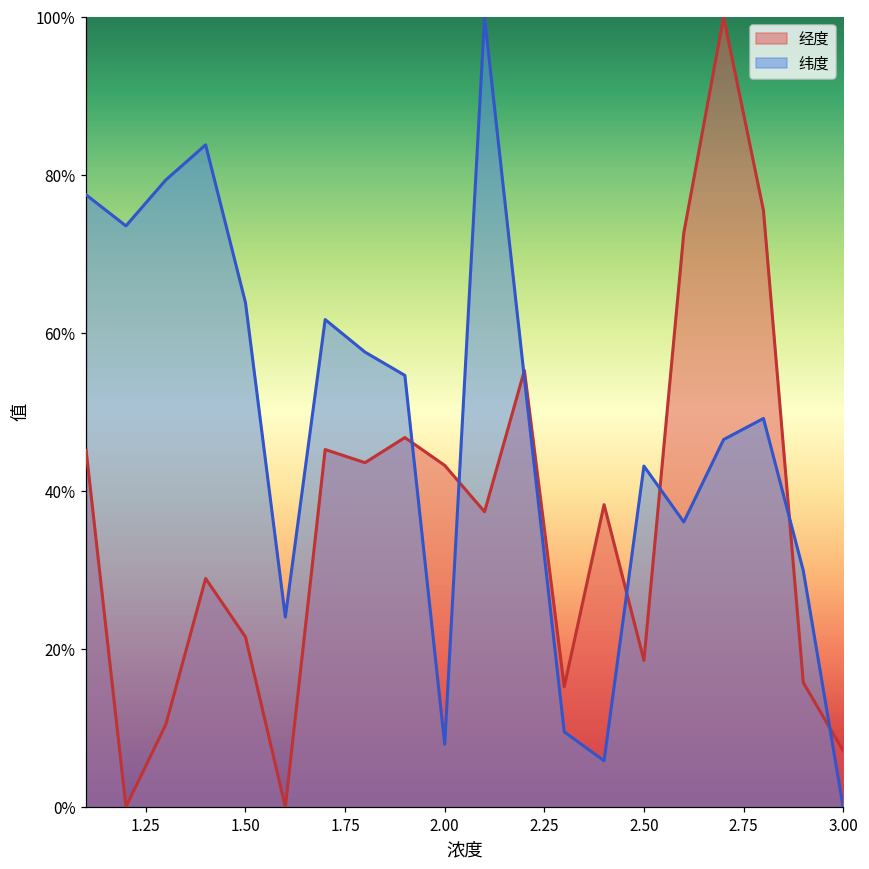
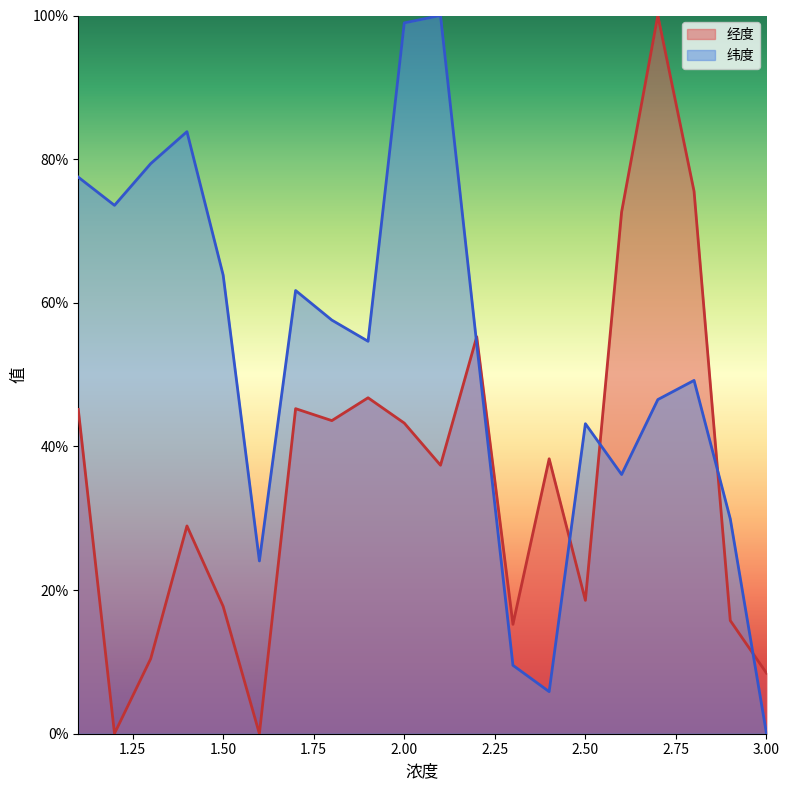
经度, 1.50: 22% -> 18%
纬度, 2.00: 8% -> 99%
经度, 3.00: 7% -> 8%
